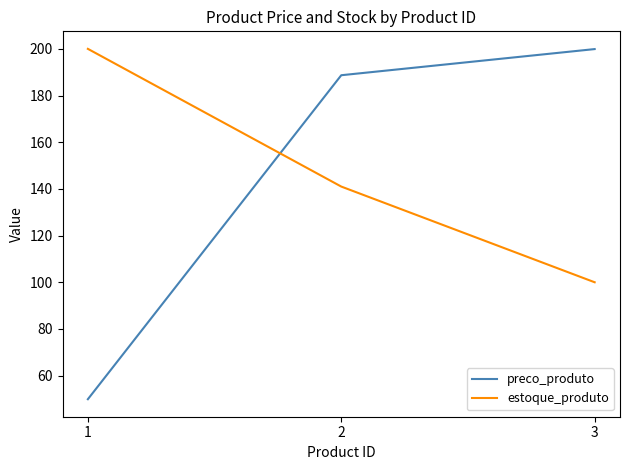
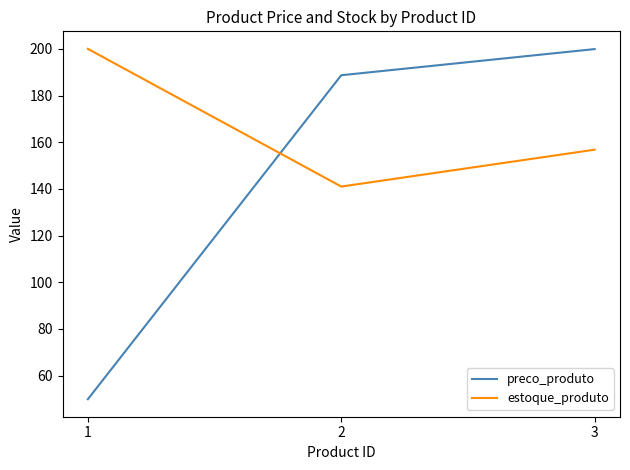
estoque_produto, 3: 100 -> 157
